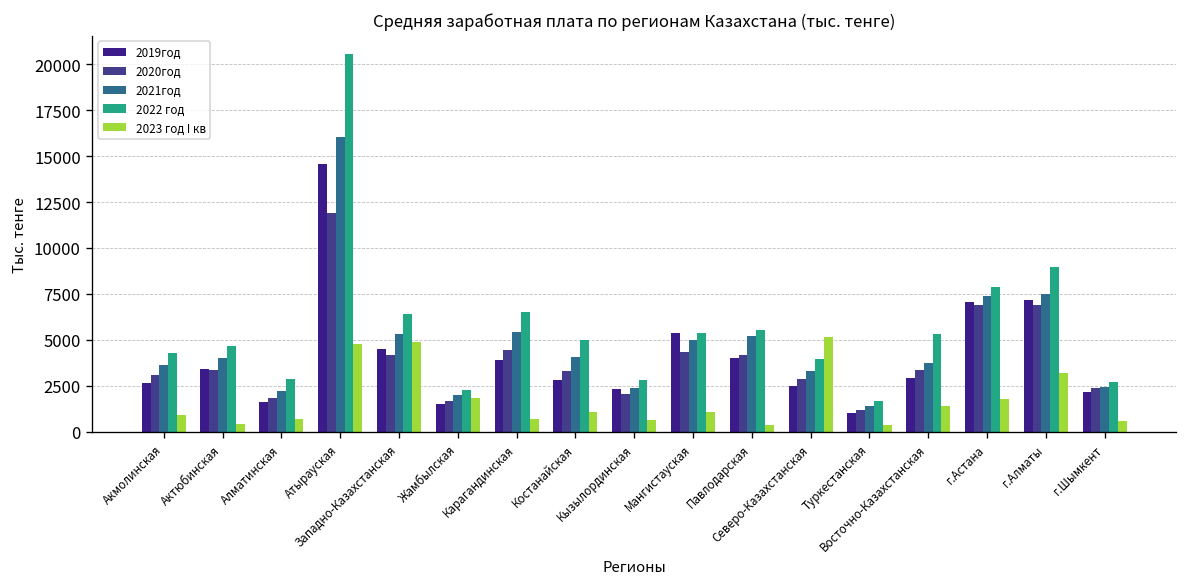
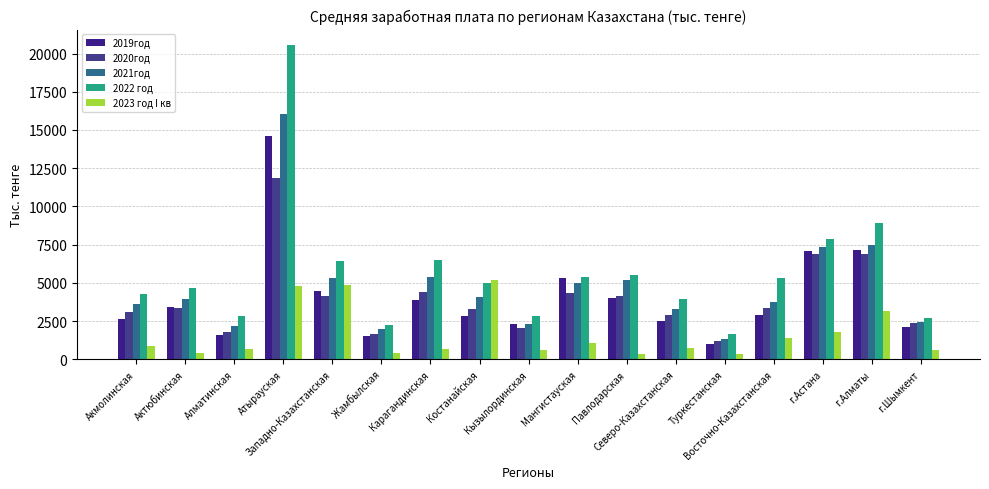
2023 год I кв, Жамбылская: 1800 -> 500
2023 год I кв, Костанайская: 1100 -> 5200
2023 год I кв, Северо-Казахстанская: 5200 -> 800
